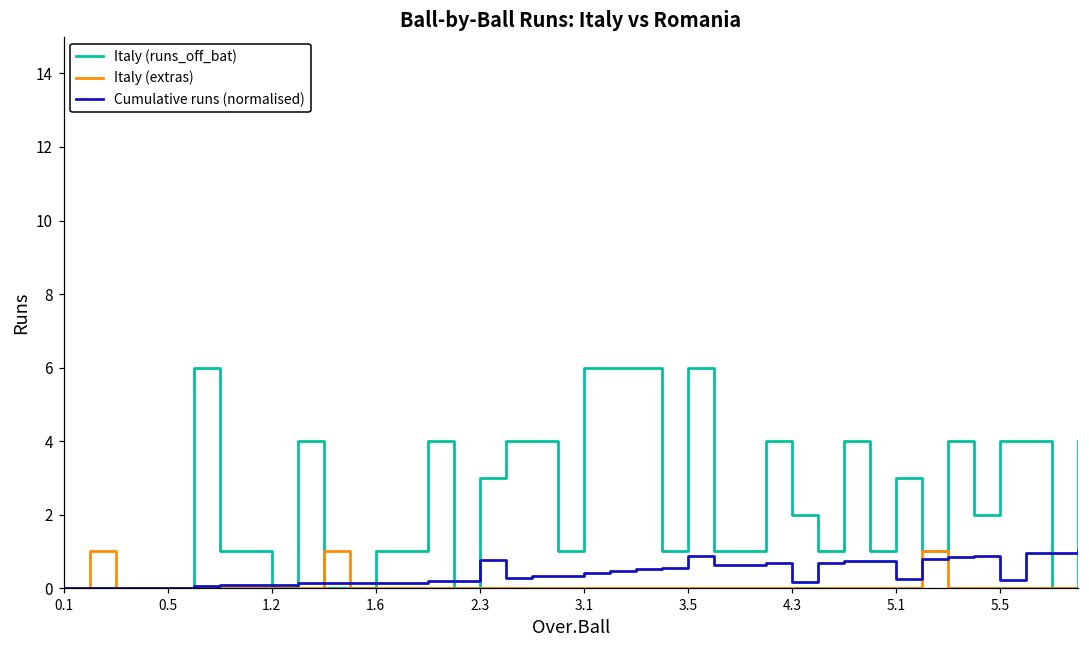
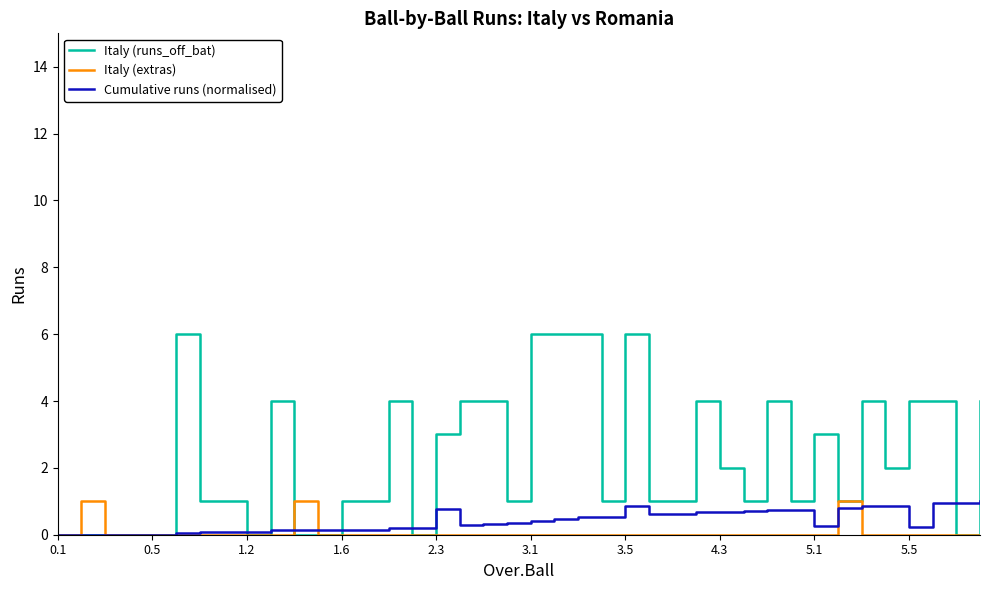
Cumulative runs (normalised), 4.3: 0.2 -> 0.7
